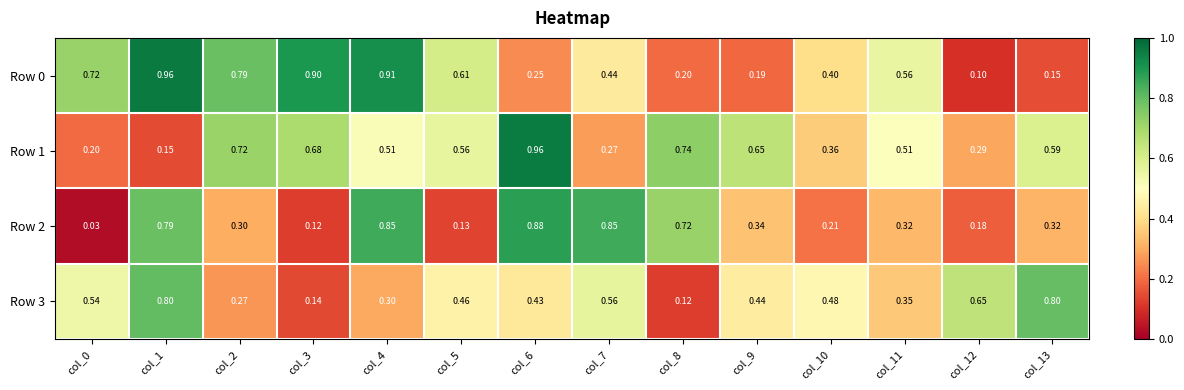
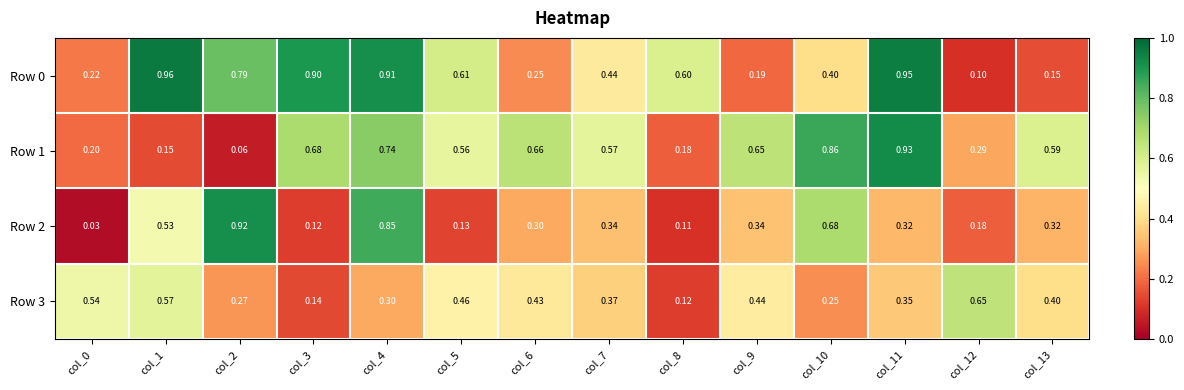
Row 0, col_0: 0.72 -> 0.22
Row 0, col_8: 0.20 -> 0.60
Row 0, col_11: 0.56 -> 0.95
Row 1, col_2: 0.72 -> 0.06
Row 1, col_4: 0.51 -> 0.74
Row 1, col_6: 0.96 -> 0.66
Row 1, col_7: 0.27 -> 0.57
Row 1, col_8: 0.74 -> 0.18
Row 1, col_10: 0.36 -> 0.86
Row 1, col_11: 0.51 -> 0.93
Row 2, col_1: 0.79 -> 0.53
Row 2, col_2: 0.30 -> 0.92
Row 2, col_6: 0.88 -> 0.30
Row 2, col_7: 0.85 -> 0.34
Row 2, col_8: 0.72 -> 0.11
Row 2, col_10: 0.21 -> 0.68
Row 3, col_1: 0.80 -> 0.57
Row 3, col_7: 0.56 -> 0.37
Row 3, col_10: 0.48 -> 0.25
Row 3, col_13: 0.80 -> 0.40
